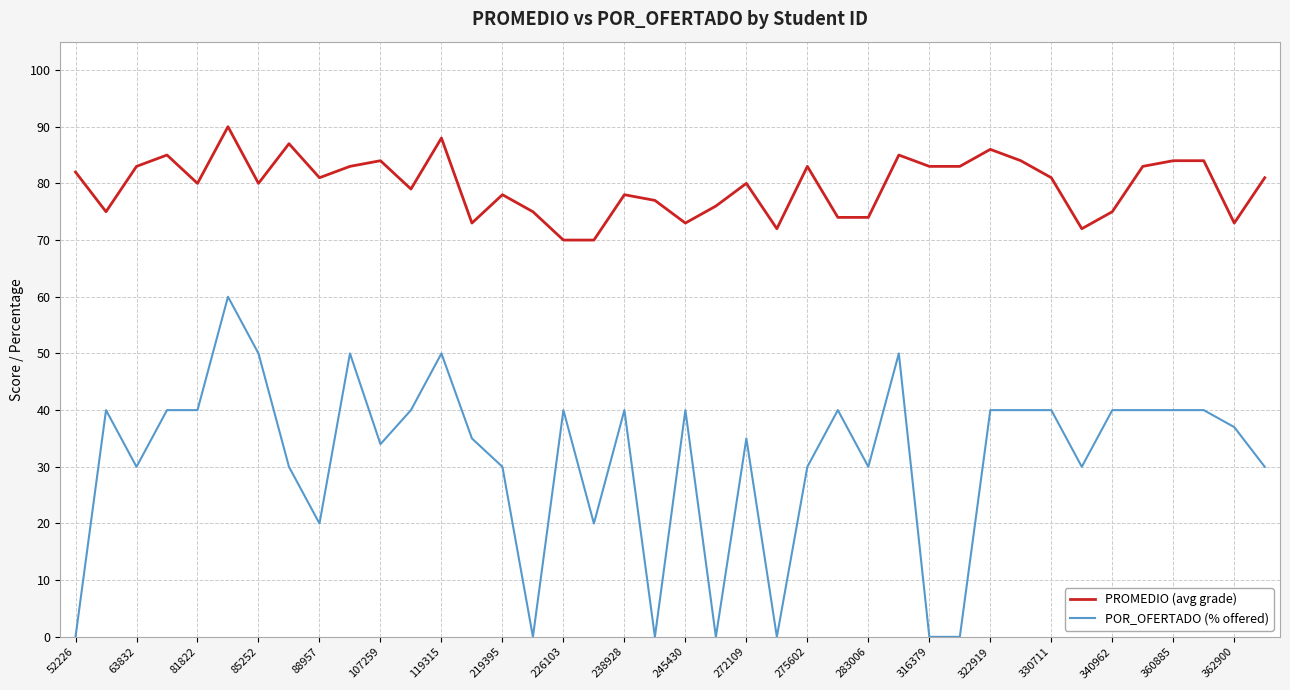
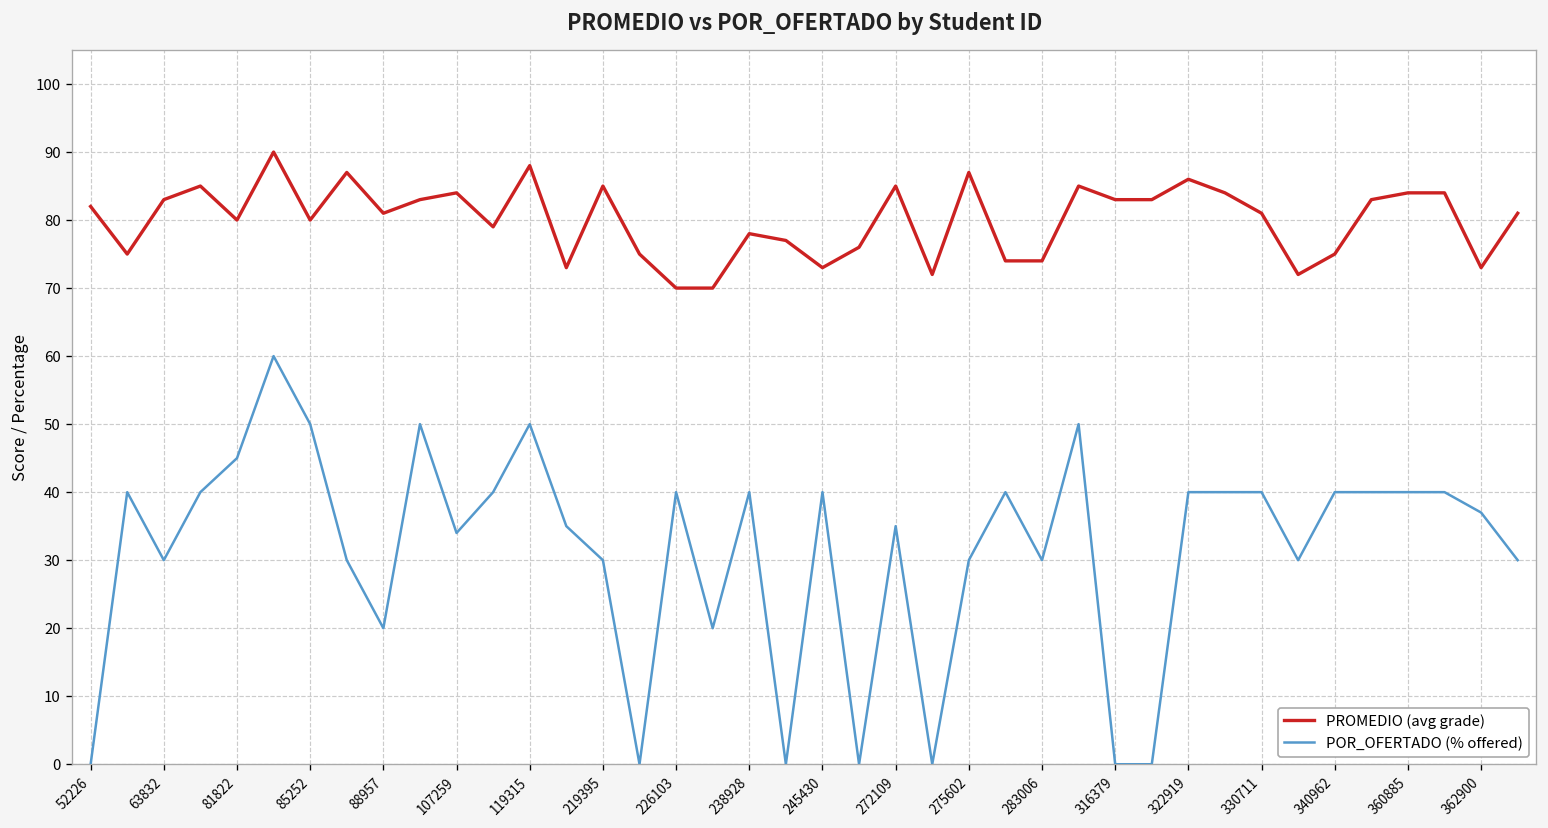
POR_OFERTADO (% offered), 81822: 40 -> 45
PROMEDIO (avg grade), 219395: 78 -> 85
PROMEDIO (avg grade), 272109: 80 -> 85
PROMEDIO (avg grade), 275602: 83 -> 87
